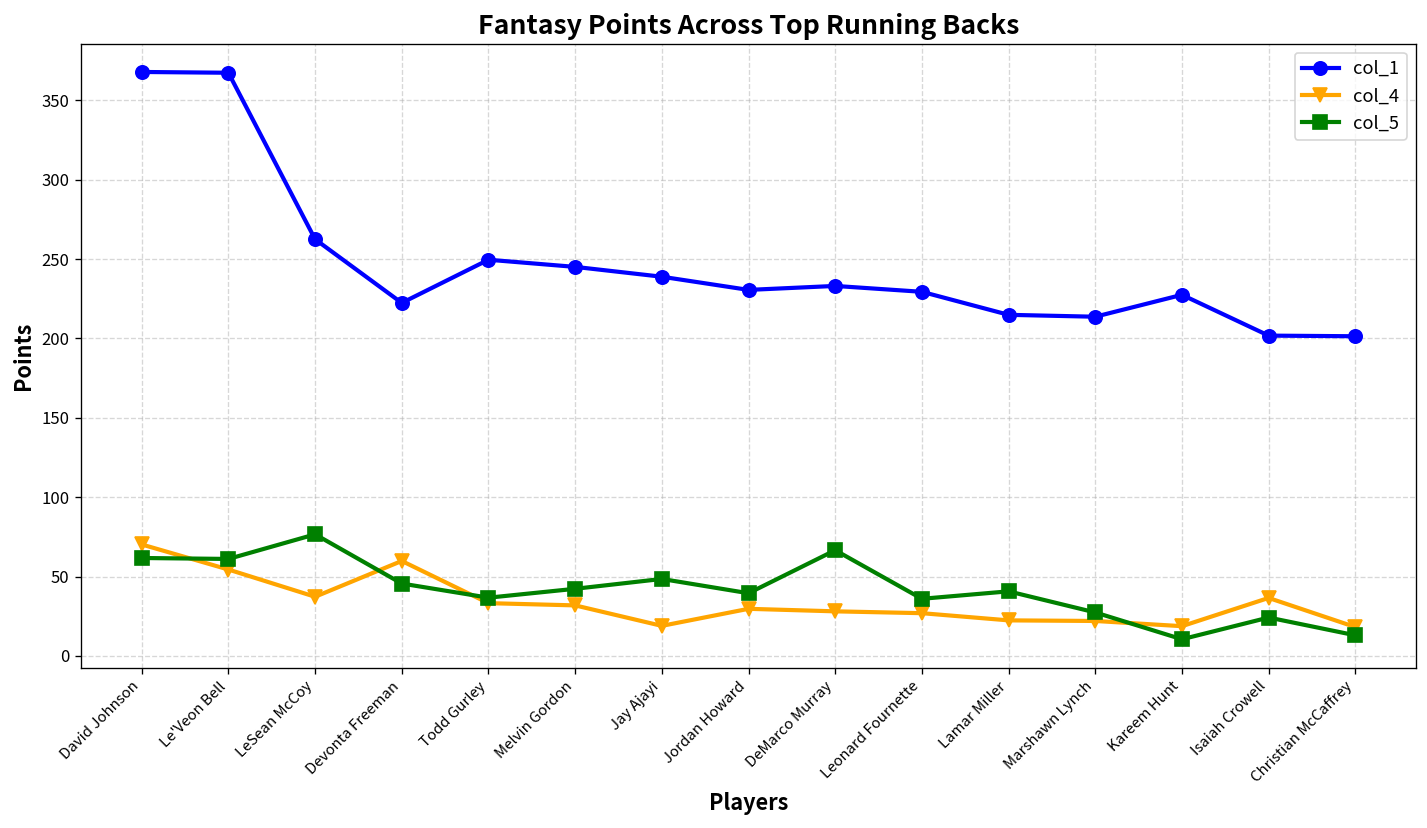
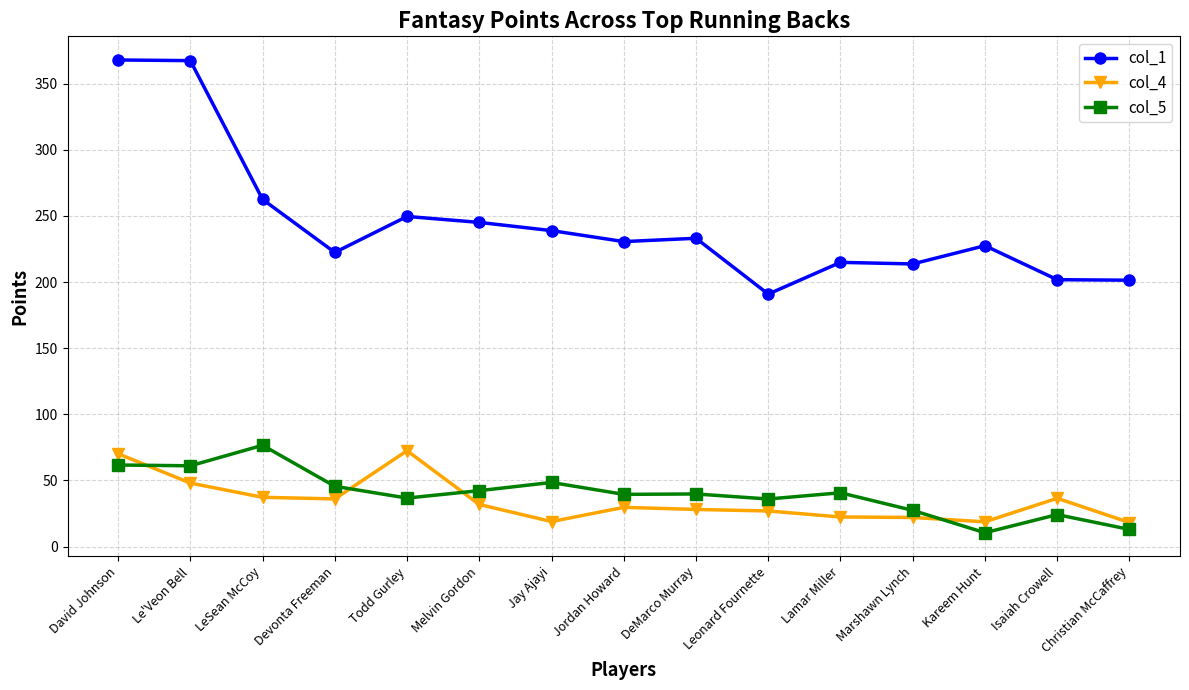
col_4, Le'Veon Bell: 54 -> 48
col_4, Devonta Freeman: 60 -> 36
col_4, Todd Gurley: 33 -> 72
col_5, DeMarco Murray: 67 -> 40
col_1, Leonard Fournette: 229 -> 191
